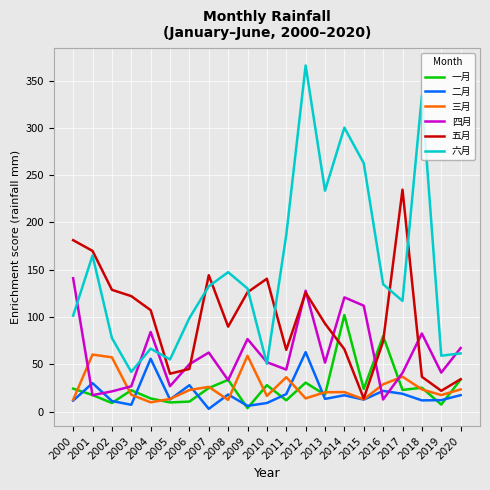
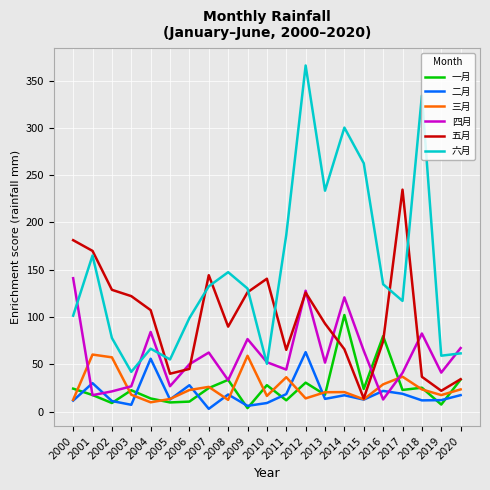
四月, 2015: 110 -> 60
